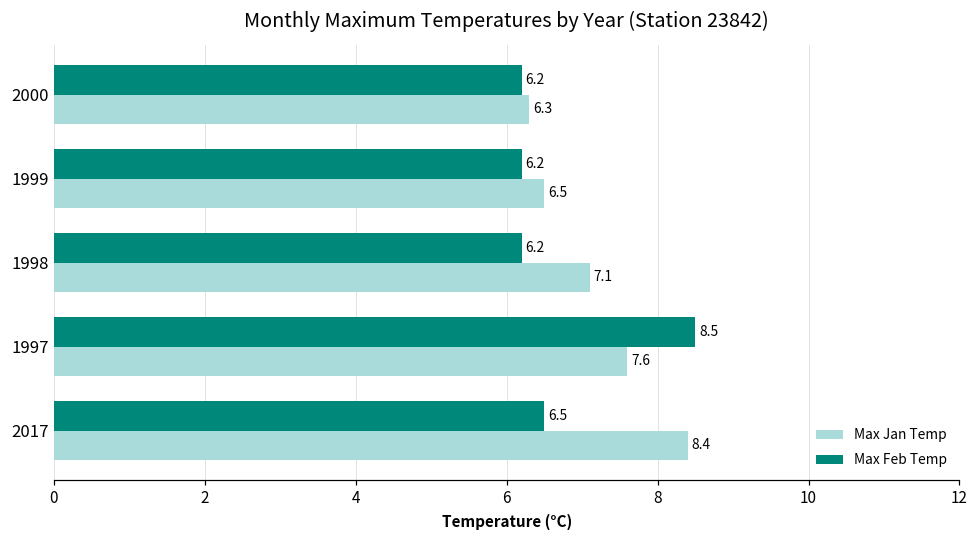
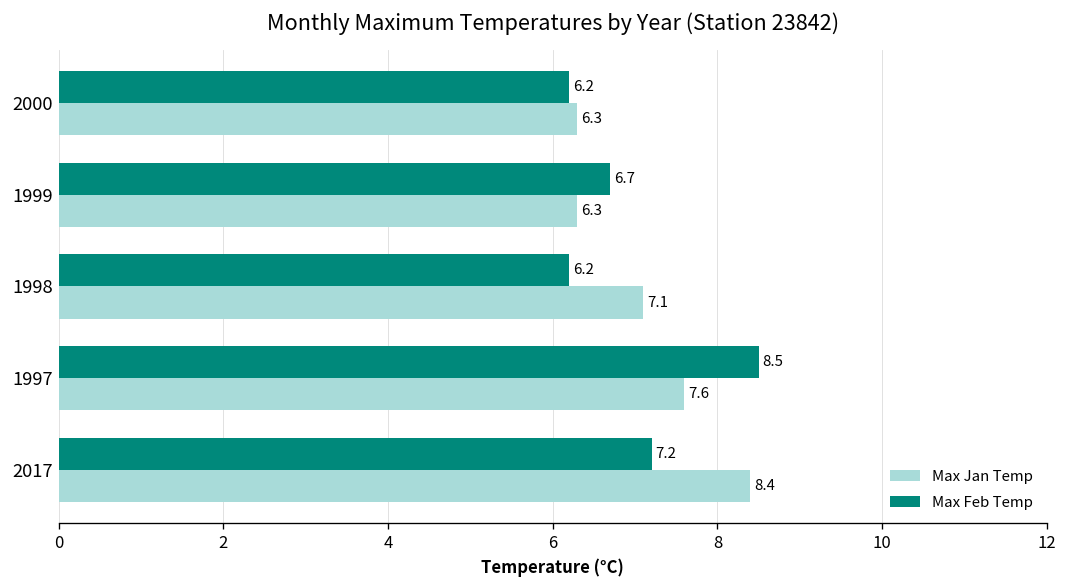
Max Feb Temp, 1999: 6.2 -> 6.7
Max Jan Temp, 1999: 6.5 -> 6.3
Max Feb Temp, 2017: 6.5 -> 7.2
